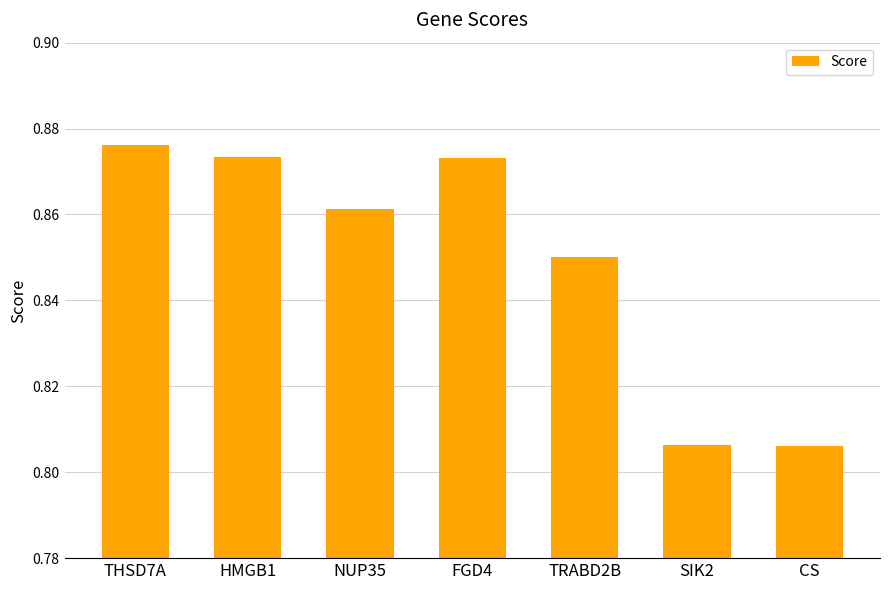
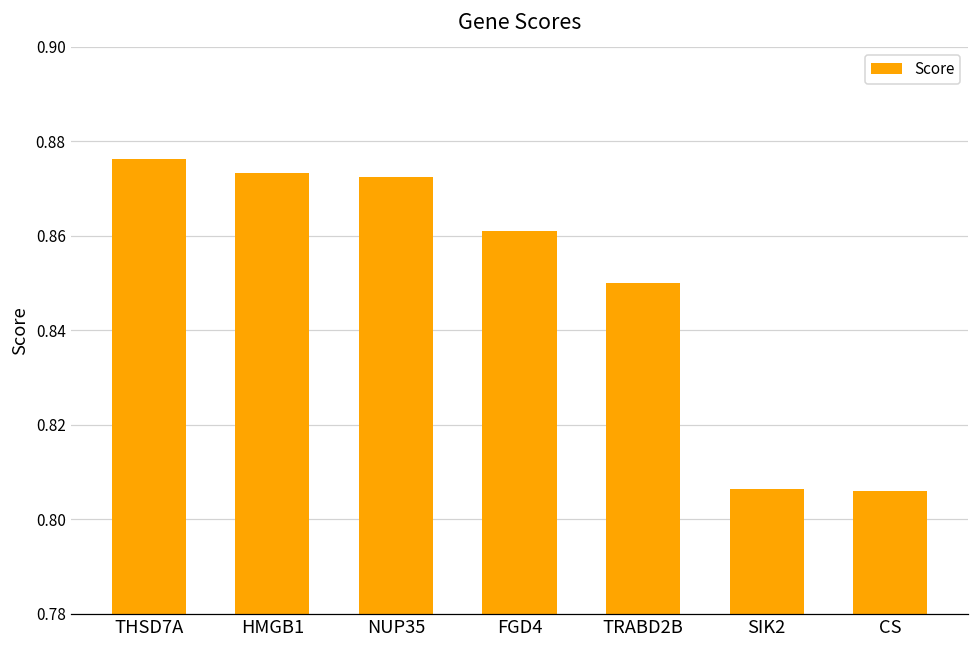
NUP35: 0.861 -> 0.873
FGD4: 0.873 -> 0.861
